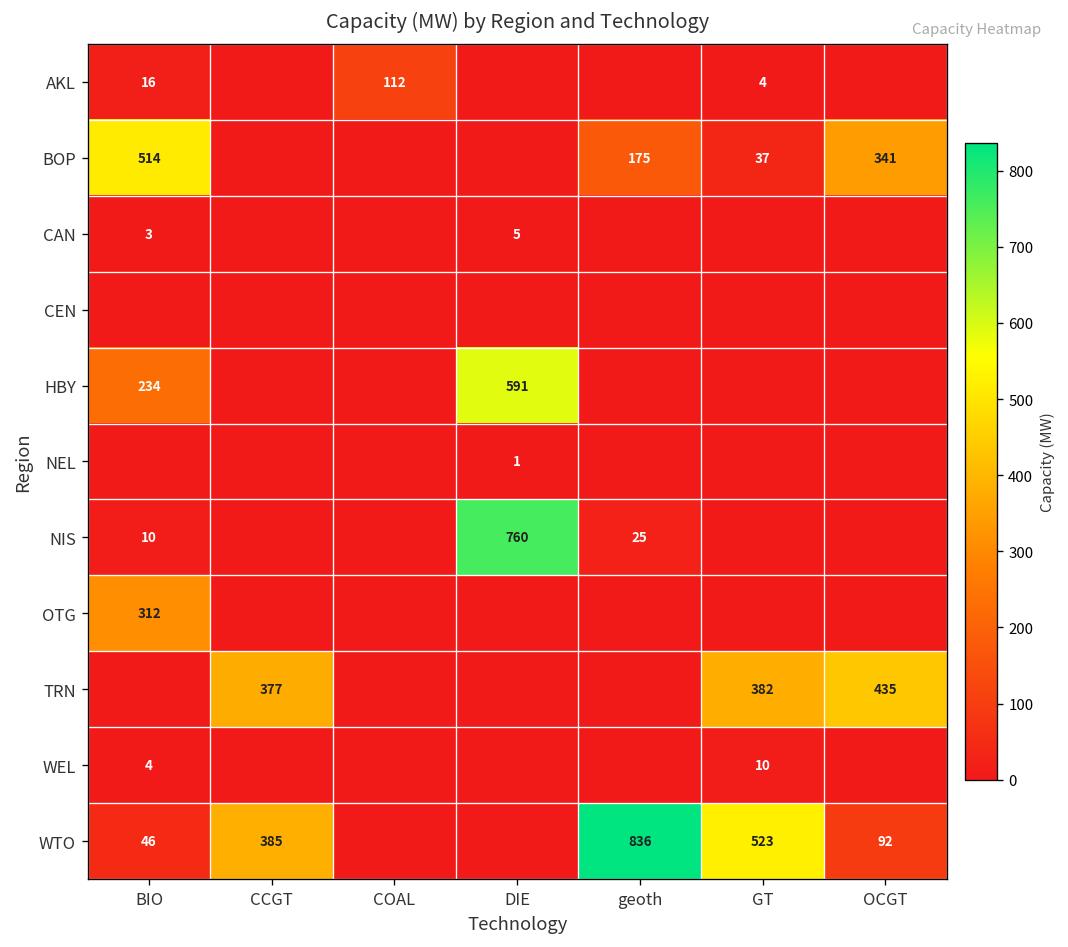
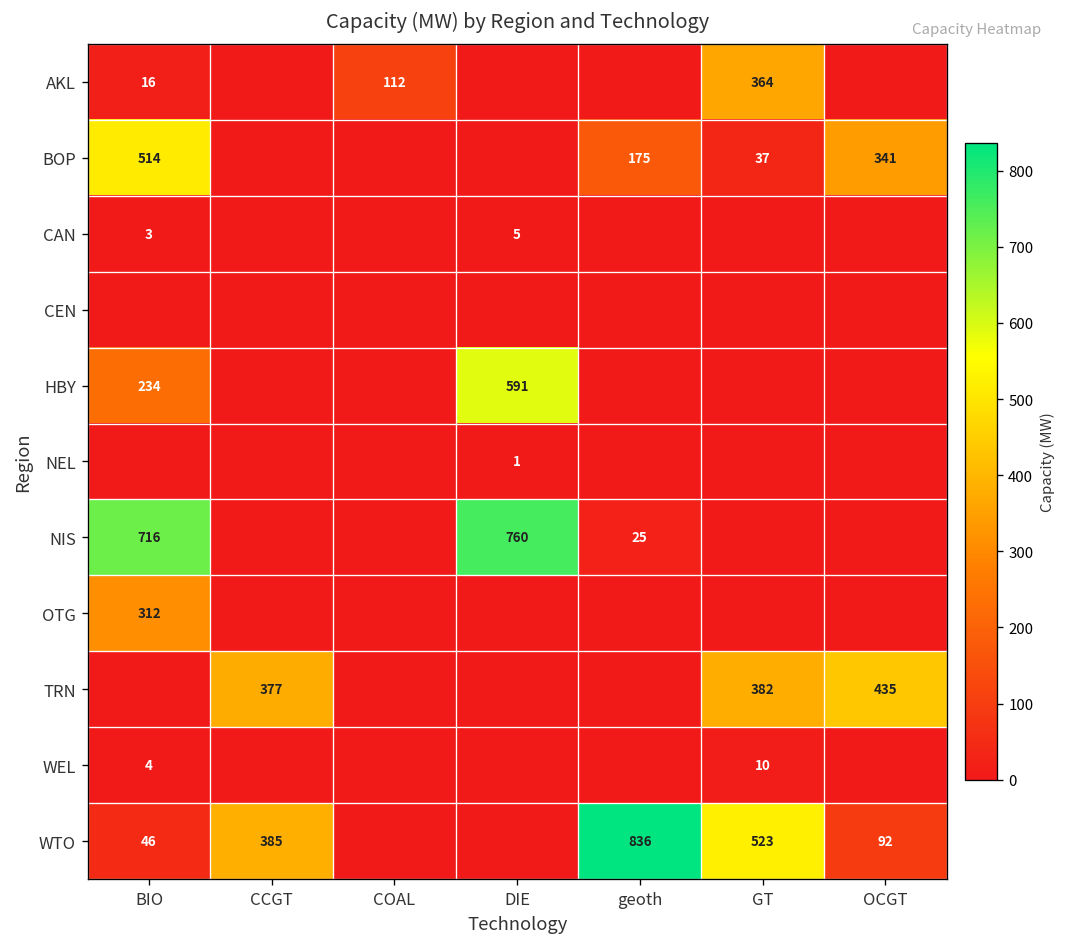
AKL, GT: 4 -> 364
NIS, BIO: 10 -> 716
